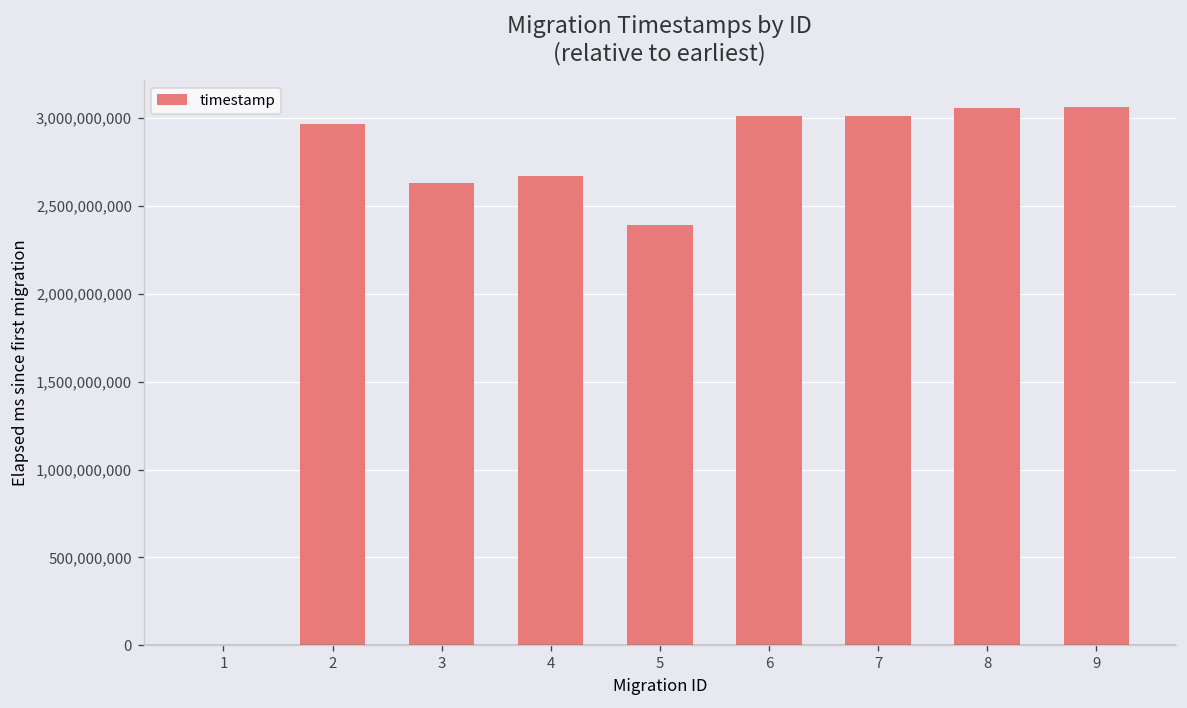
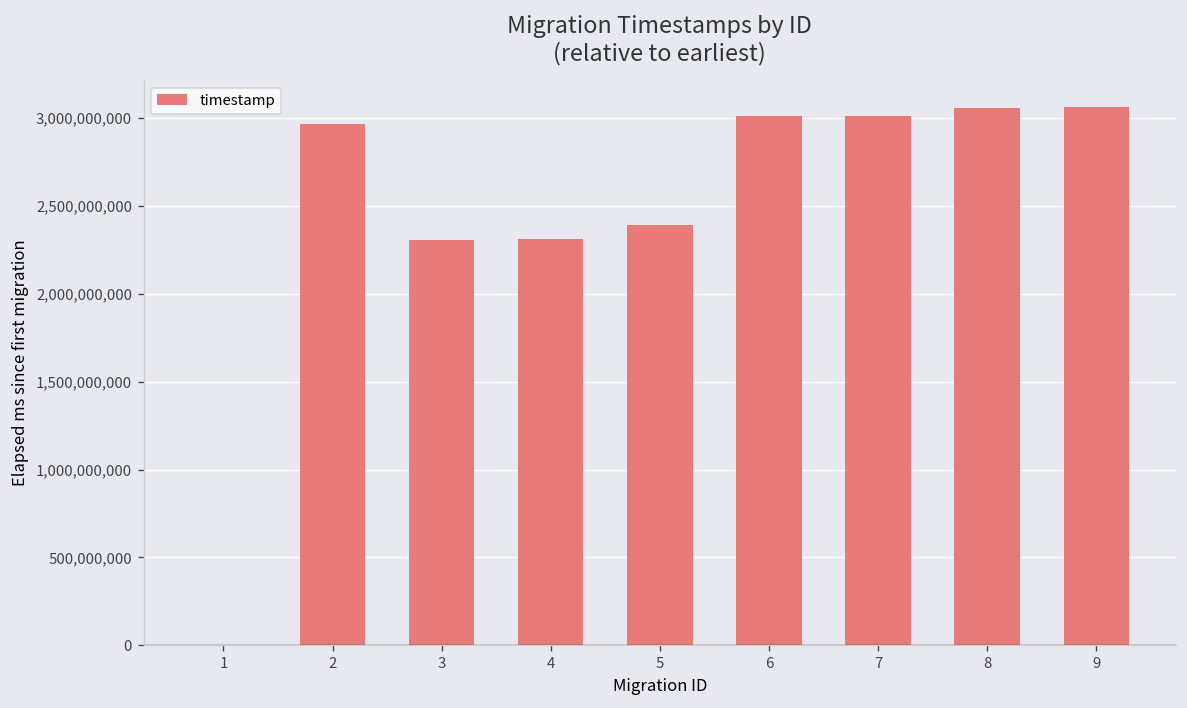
3: 2,630,000,000 -> 2,310,000,000
4: 2,670,000,000 -> 2,310,000,000
